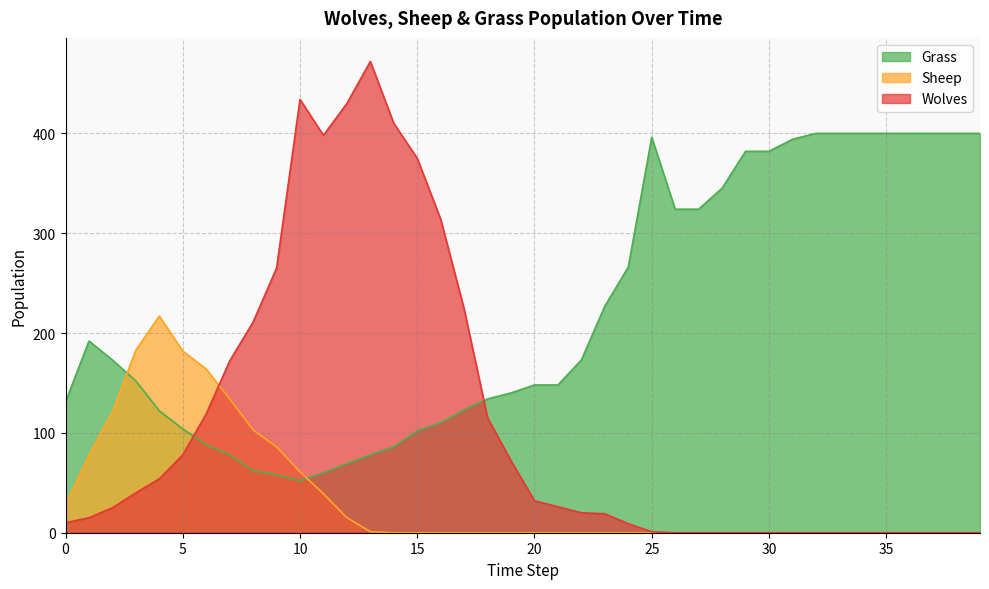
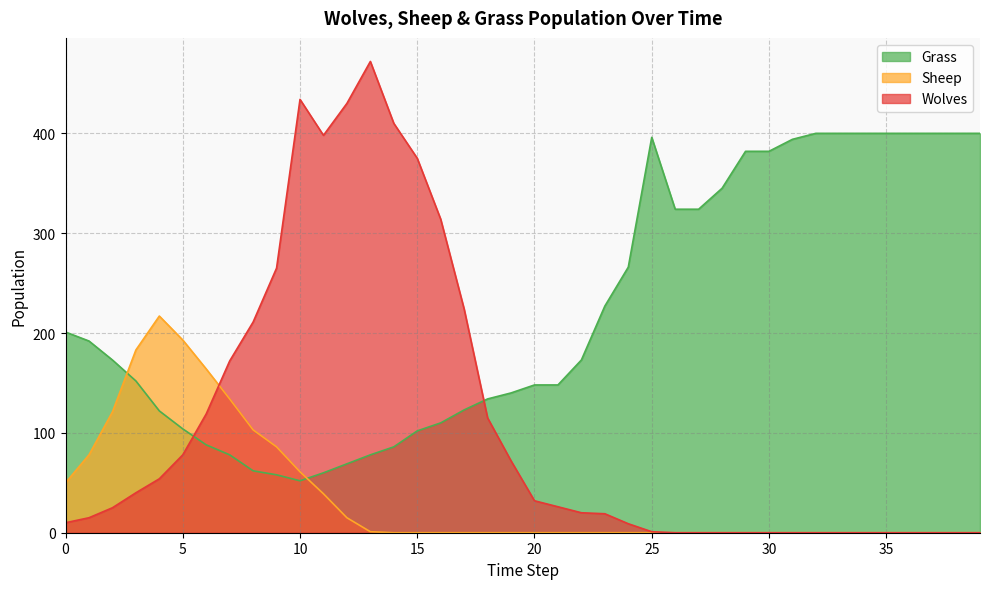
Grass, 0: 130 -> 200
Sheep, 0: 30 -> 50
Sheep, 5: 180 -> 190
